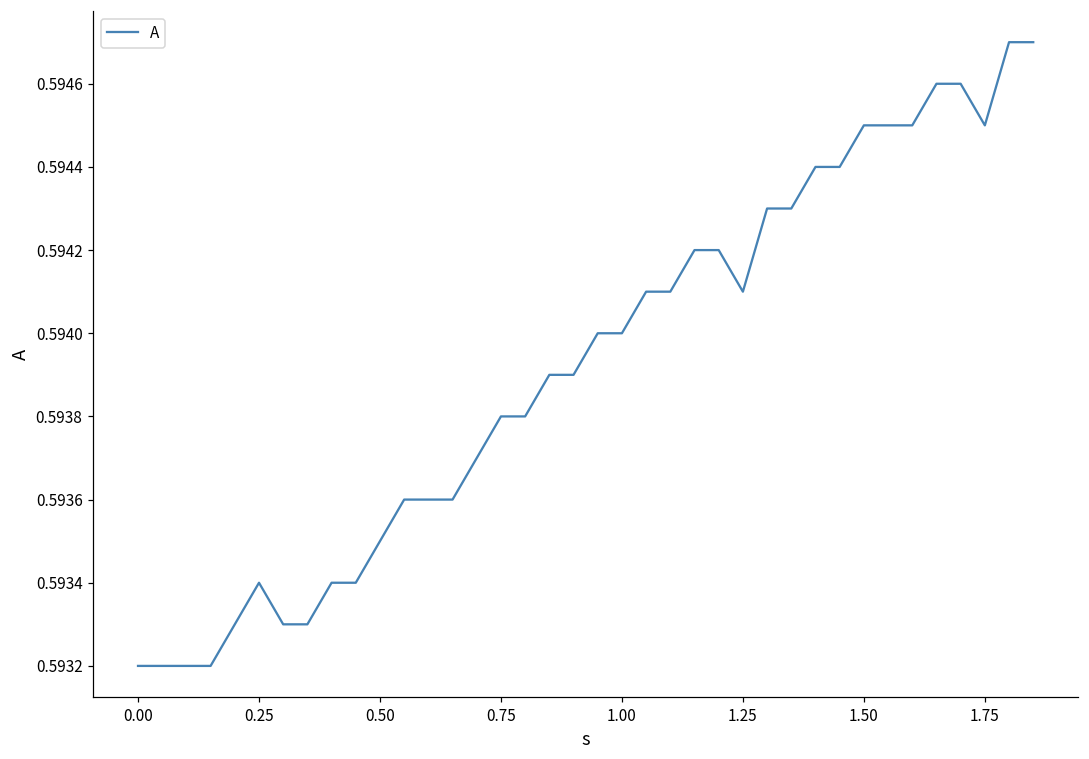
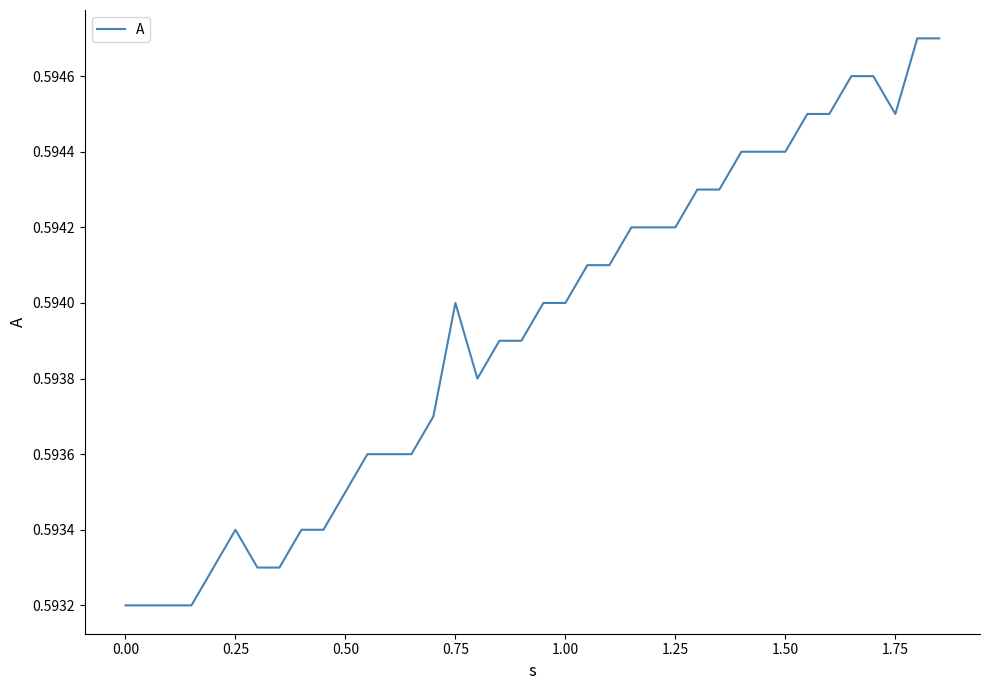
0.75: 0.5938 -> 0.5940
1.25: 0.5941 -> 0.5942
1.50: 0.5945 -> 0.5944
